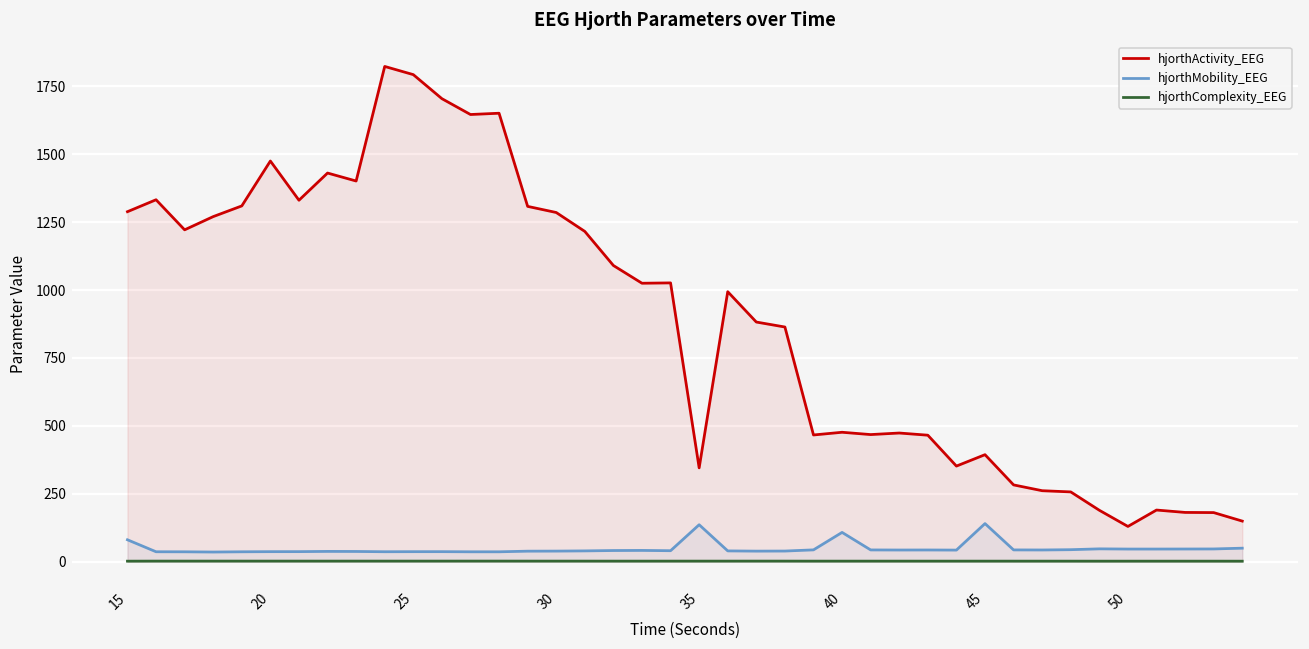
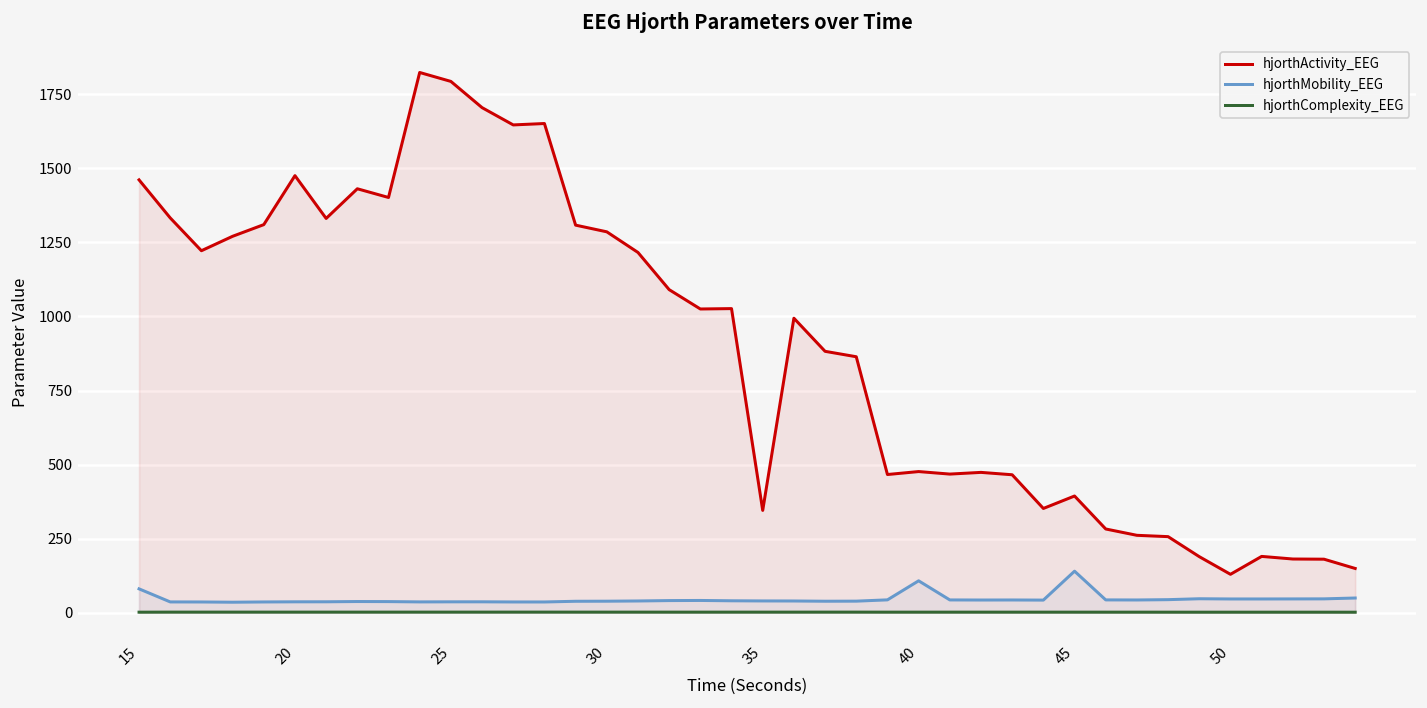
hjorthActivity_EEG, 15: 1290 -> 1460
hjorthMobility_EEG, 35: 140 -> 40
